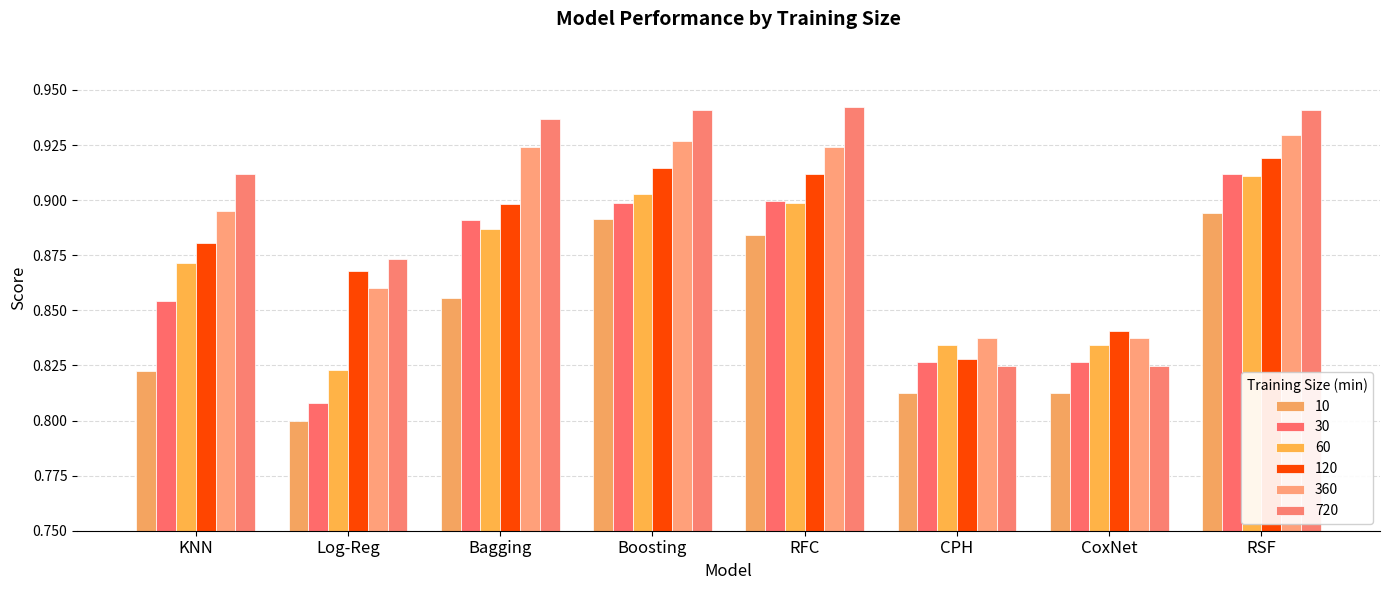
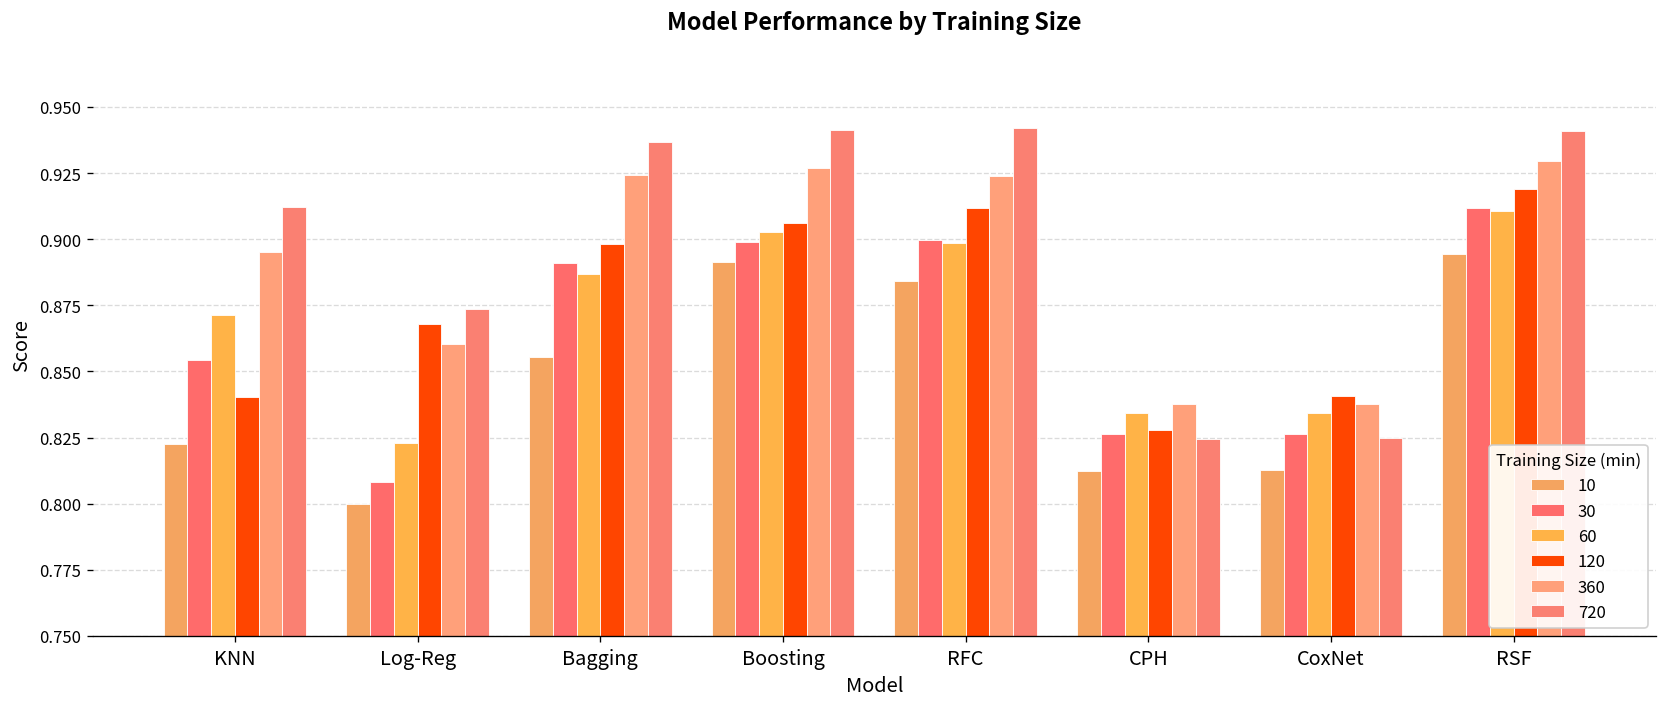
120, KNN: 0.880 -> 0.840
120, Boosting: 0.915 -> 0.906
